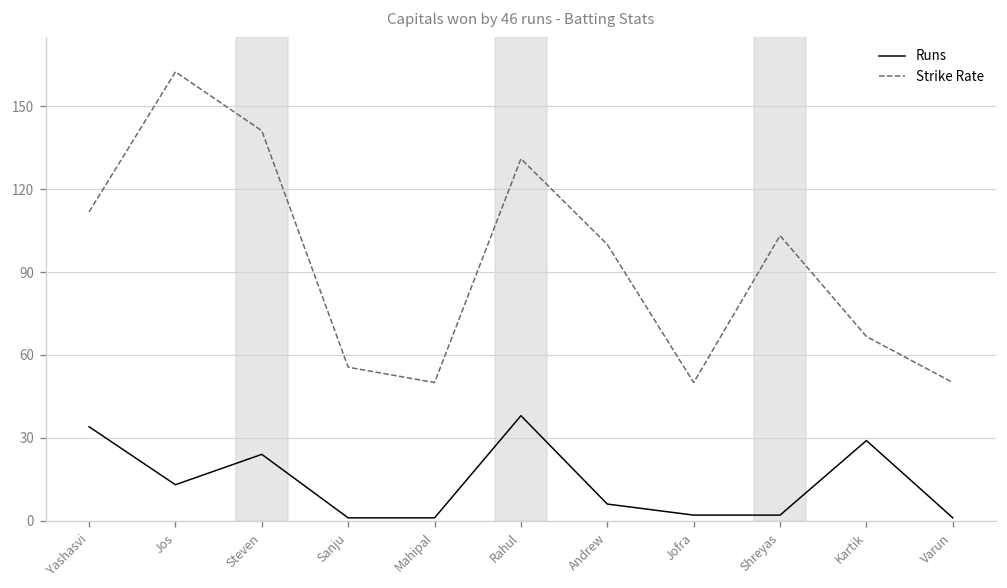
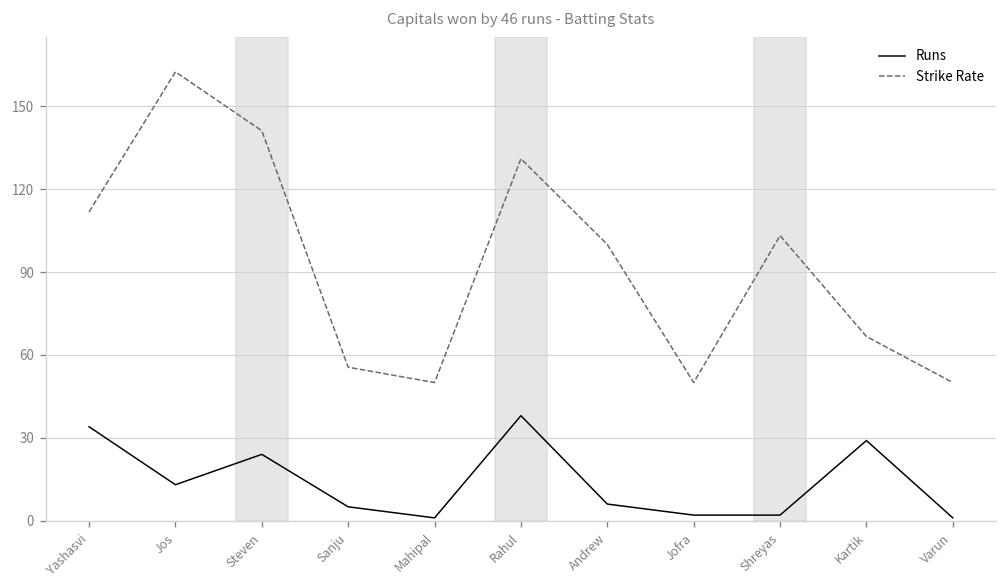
Runs, Sanju: 1 -> 5
